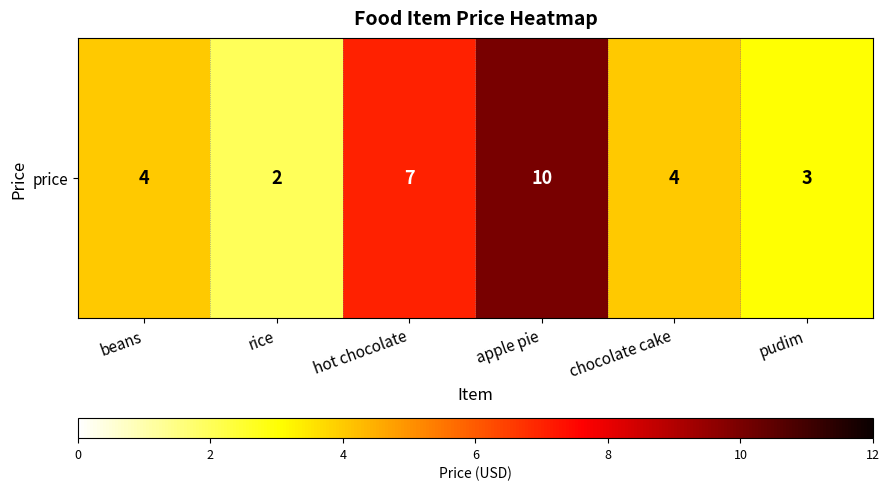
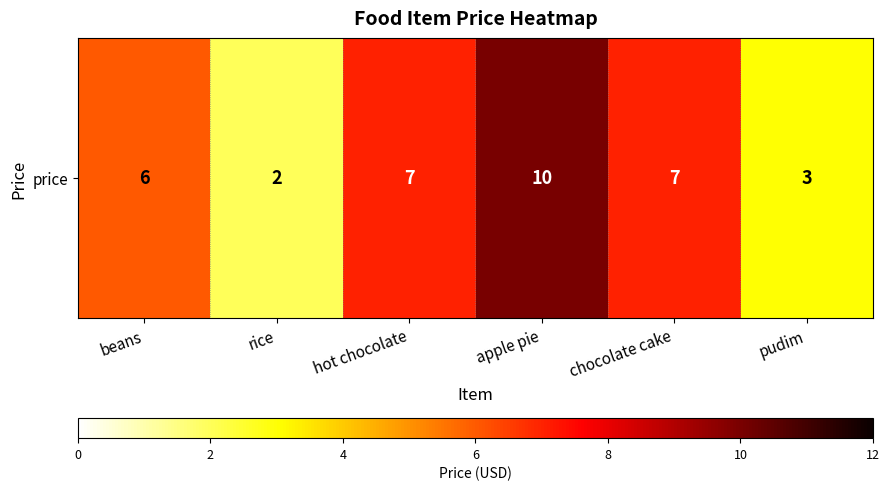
price, beans: 4 -> 6
price, chocolate cake: 4 -> 7
